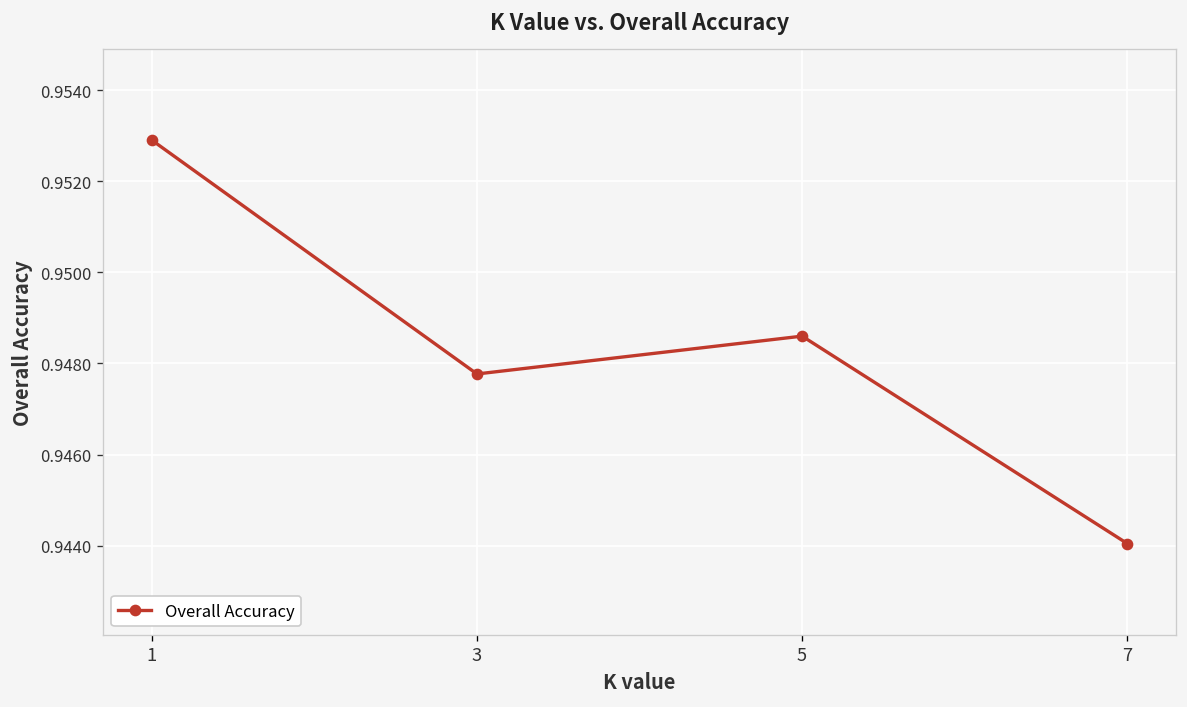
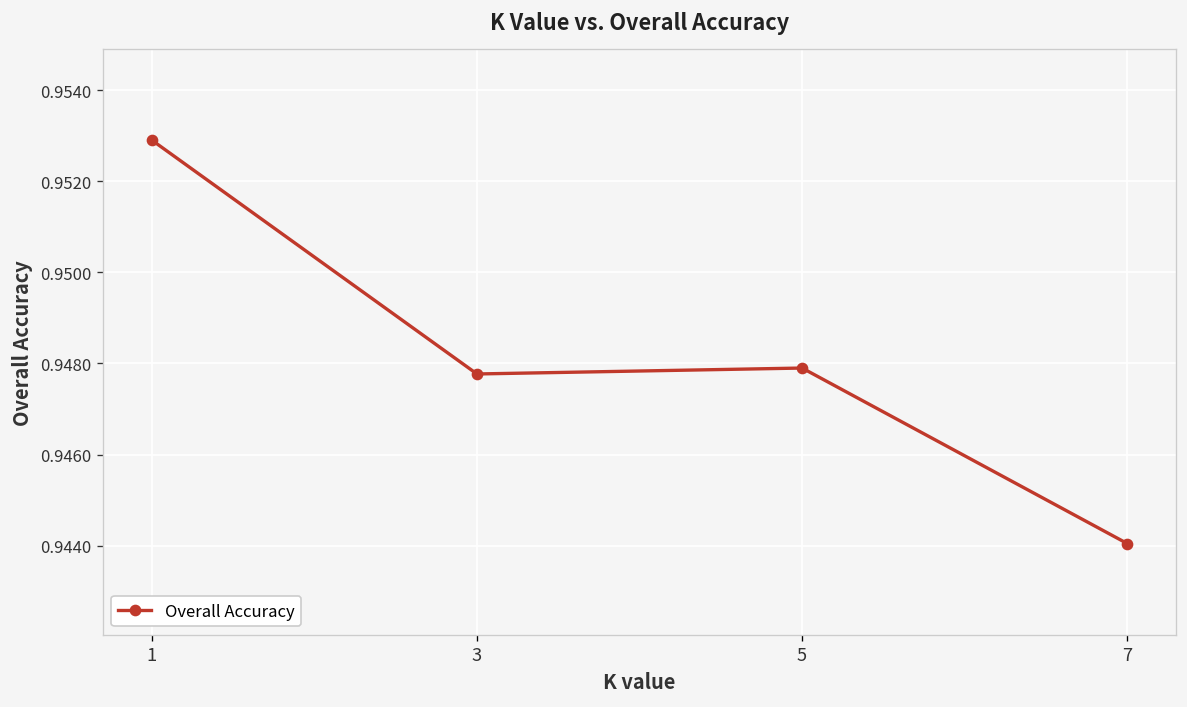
5: 0.9486 -> 0.9479
